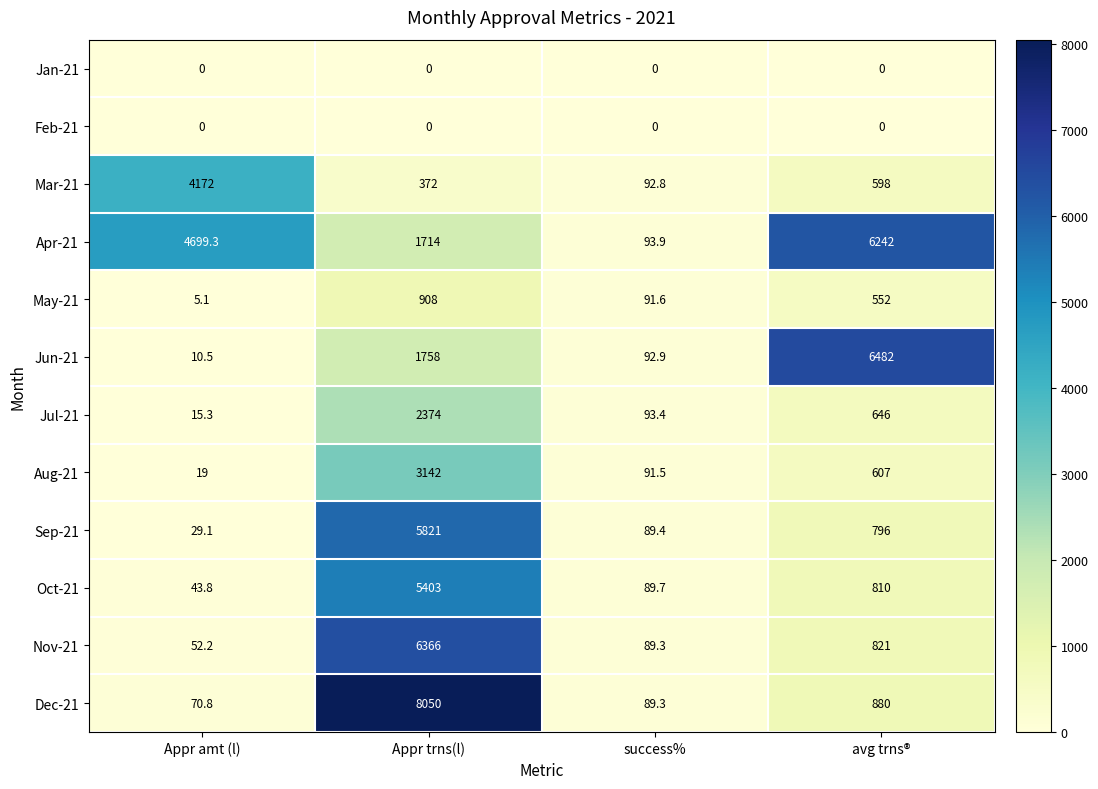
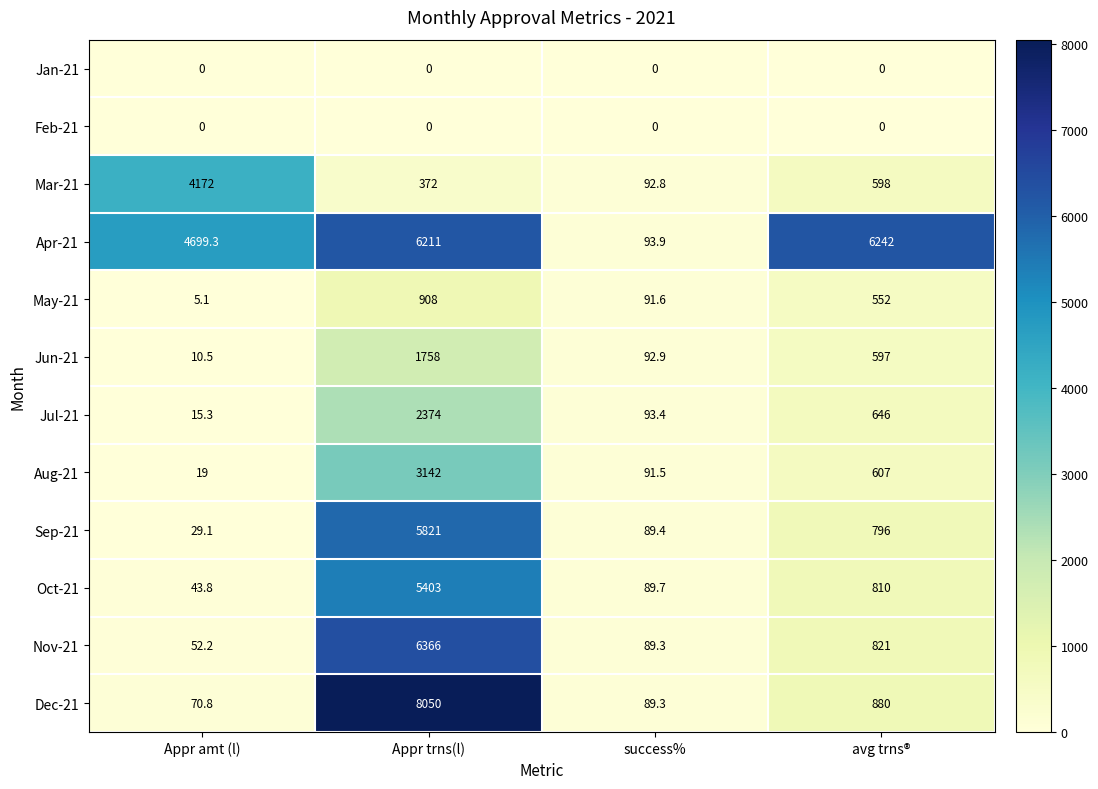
Apr-21, Appr trns(l): 1714 -> 6211
Jun-21, avg trns®: 6482 -> 597
